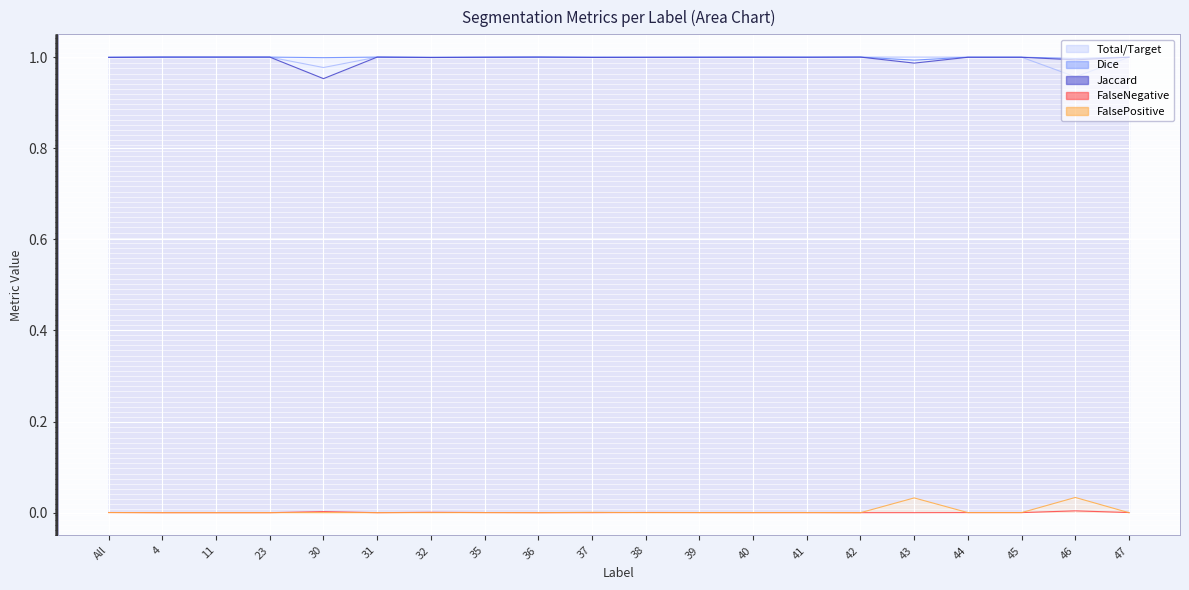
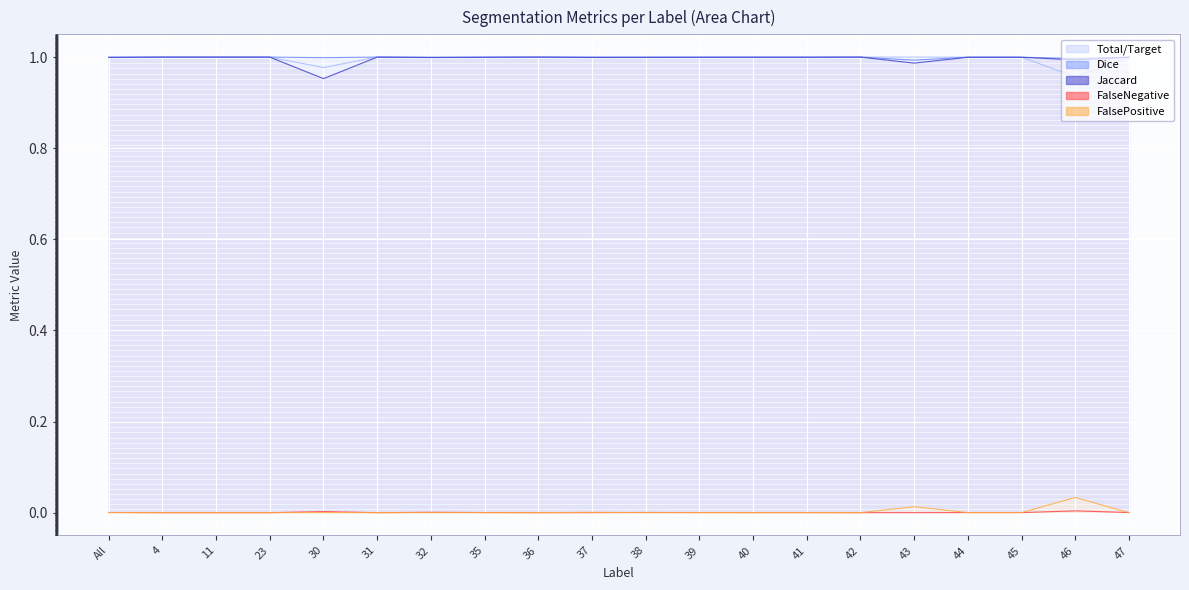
FalsePositive, 43: 0.03 -> 0.01
